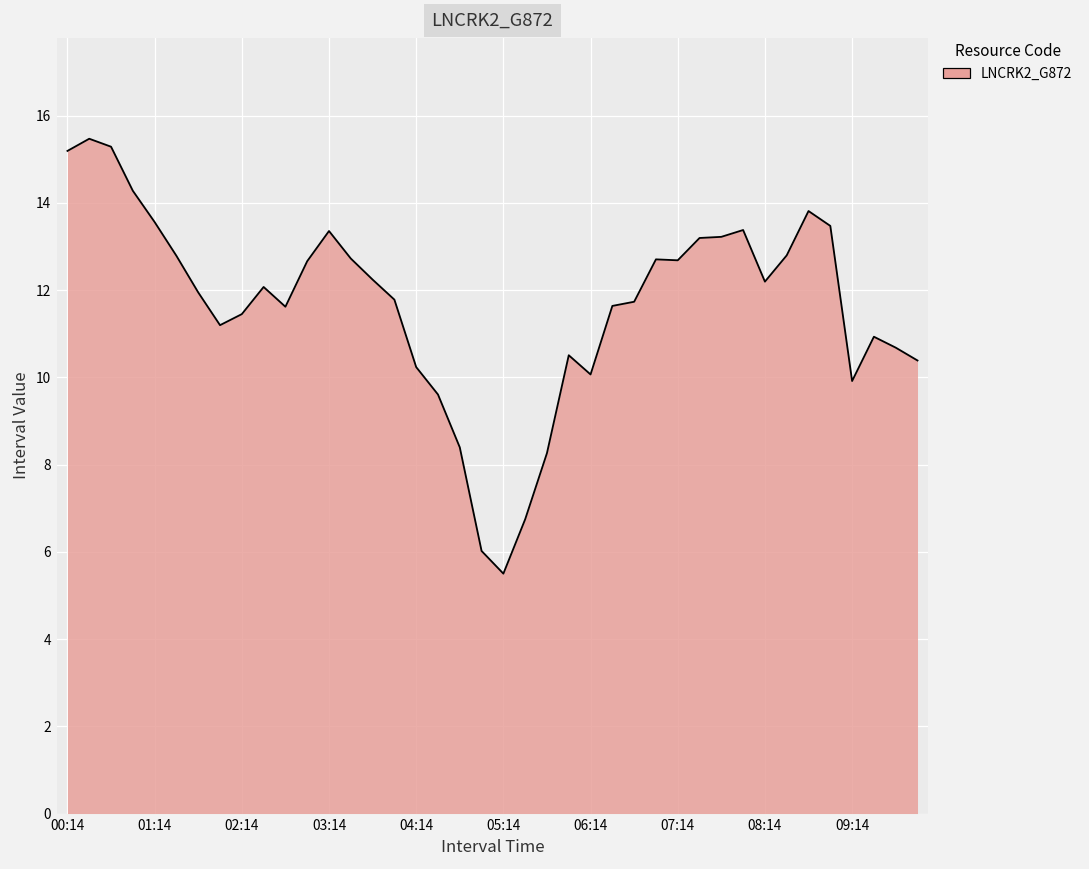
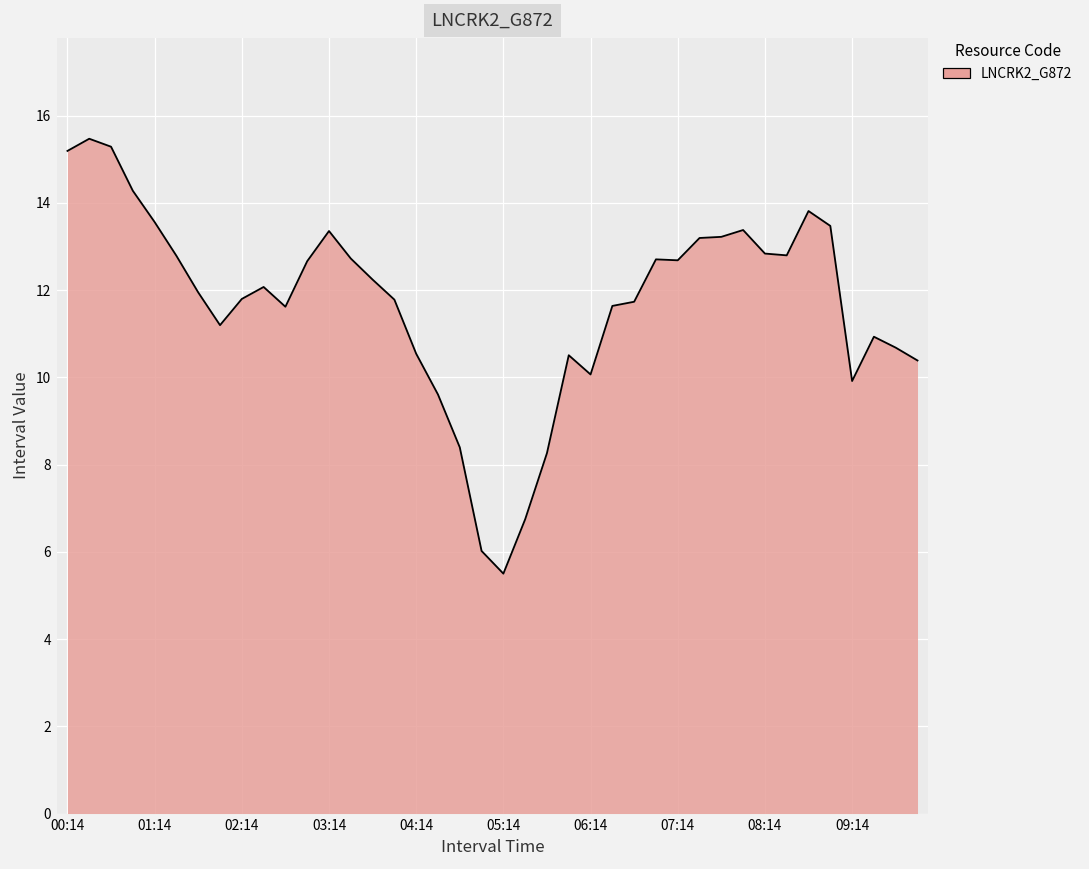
02:14: 11.4 -> 11.8
04:14: 10.2 -> 10.5
08:14: 12.2 -> 12.8
